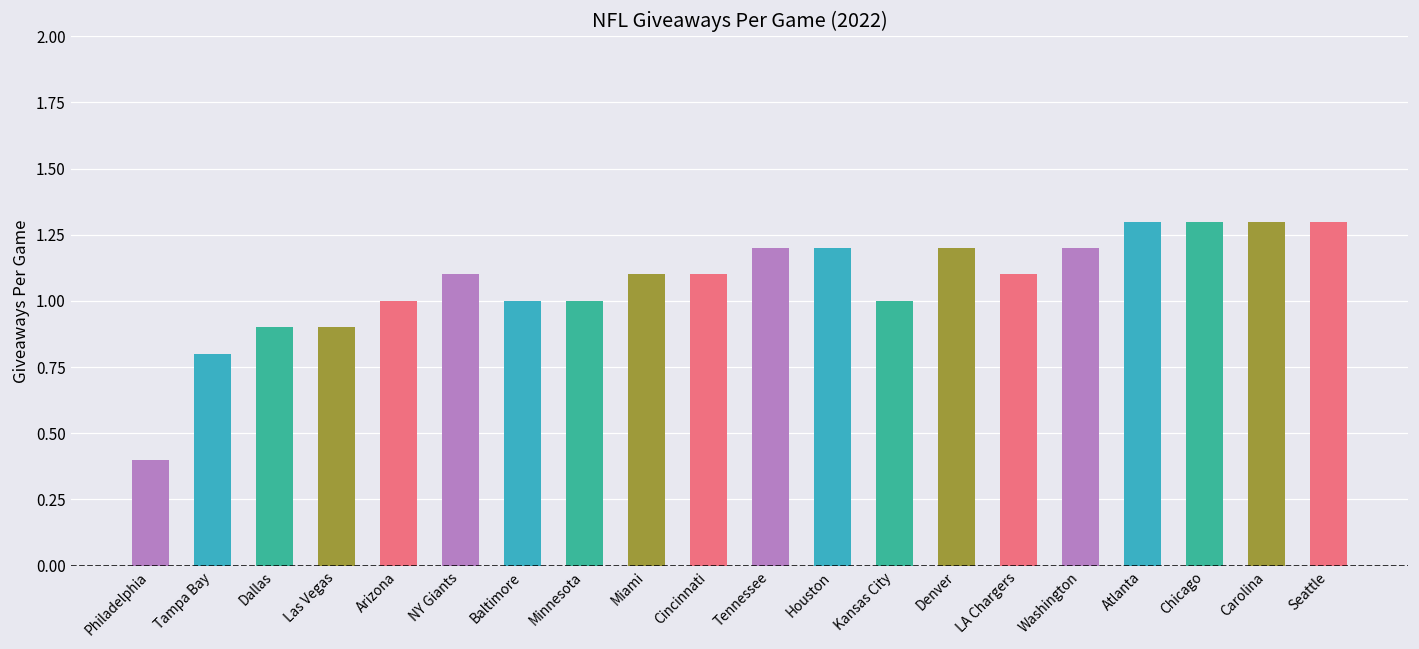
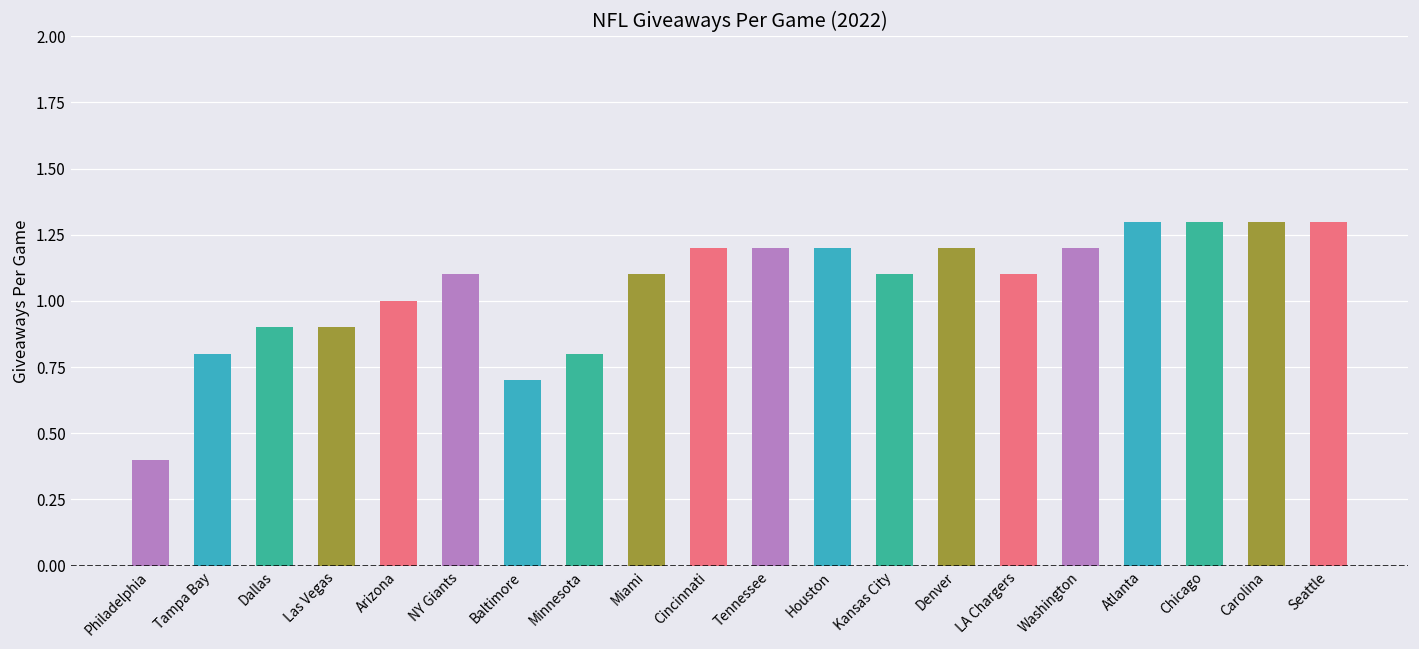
Baltimore: 1.0 -> 0.7
Minnesota: 1.0 -> 0.8
Cincinnati: 1.1 -> 1.2
Kansas City: 1.0 -> 1.1
